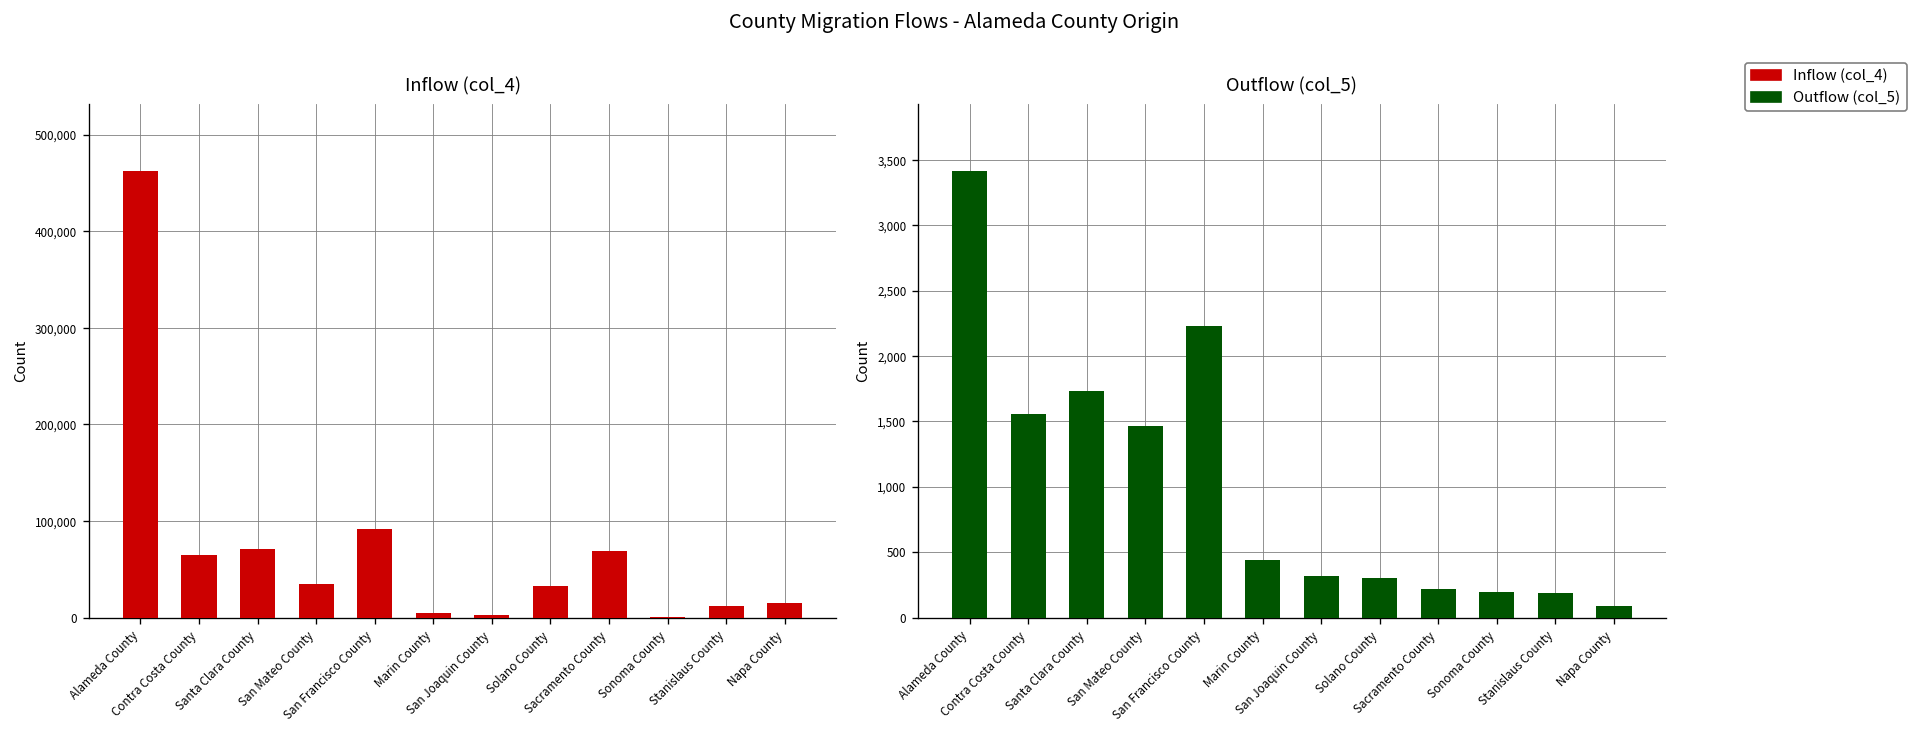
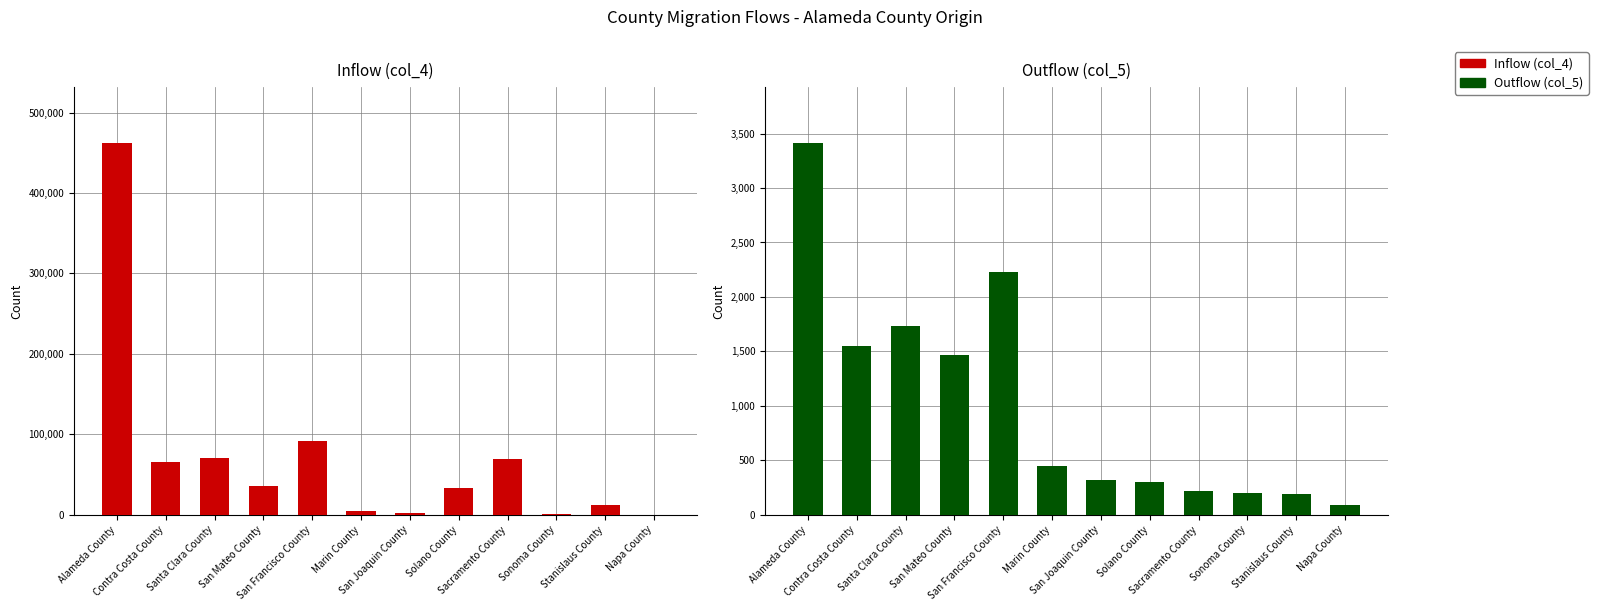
Inflow (col_4), Napa County: 20,000 -> 0
